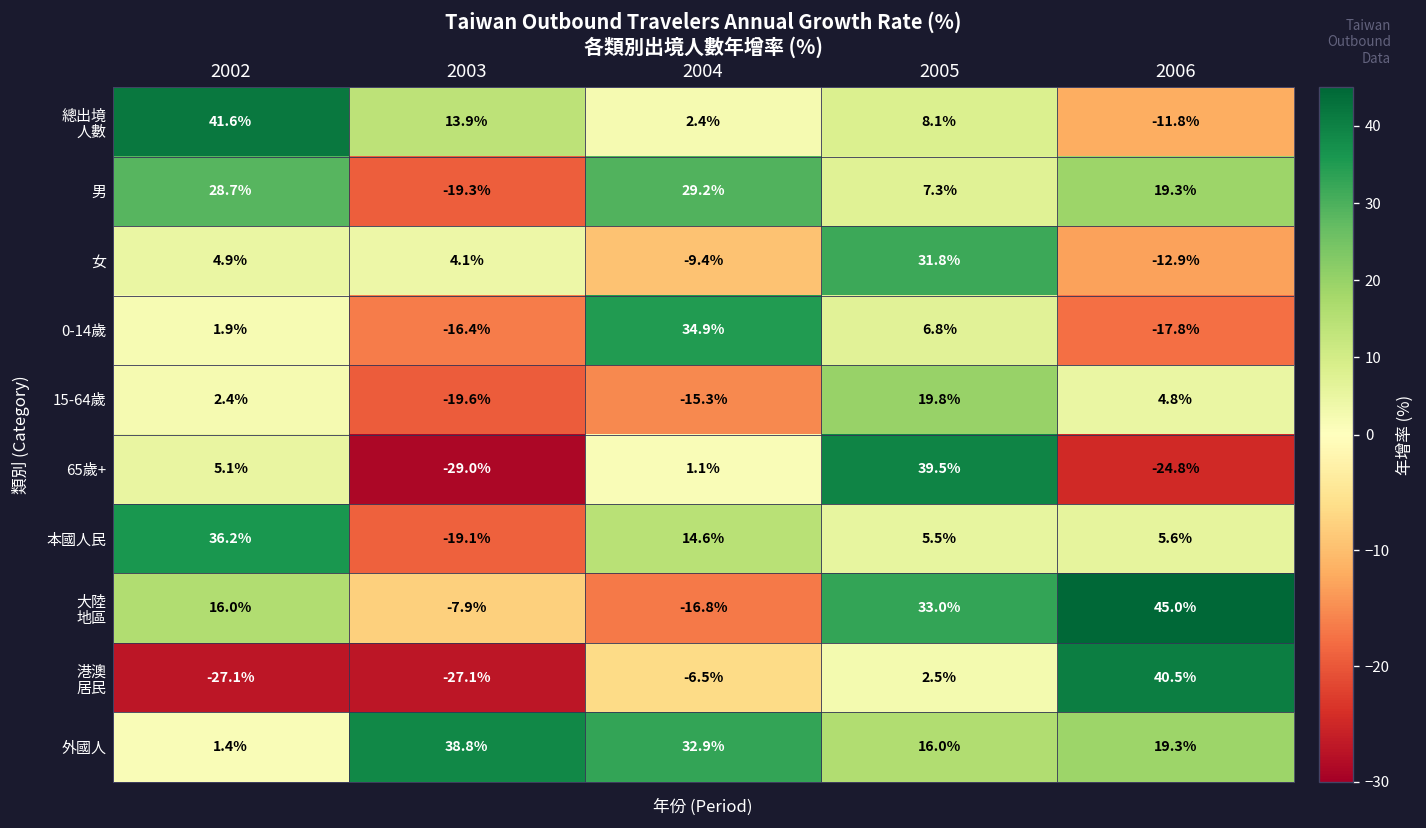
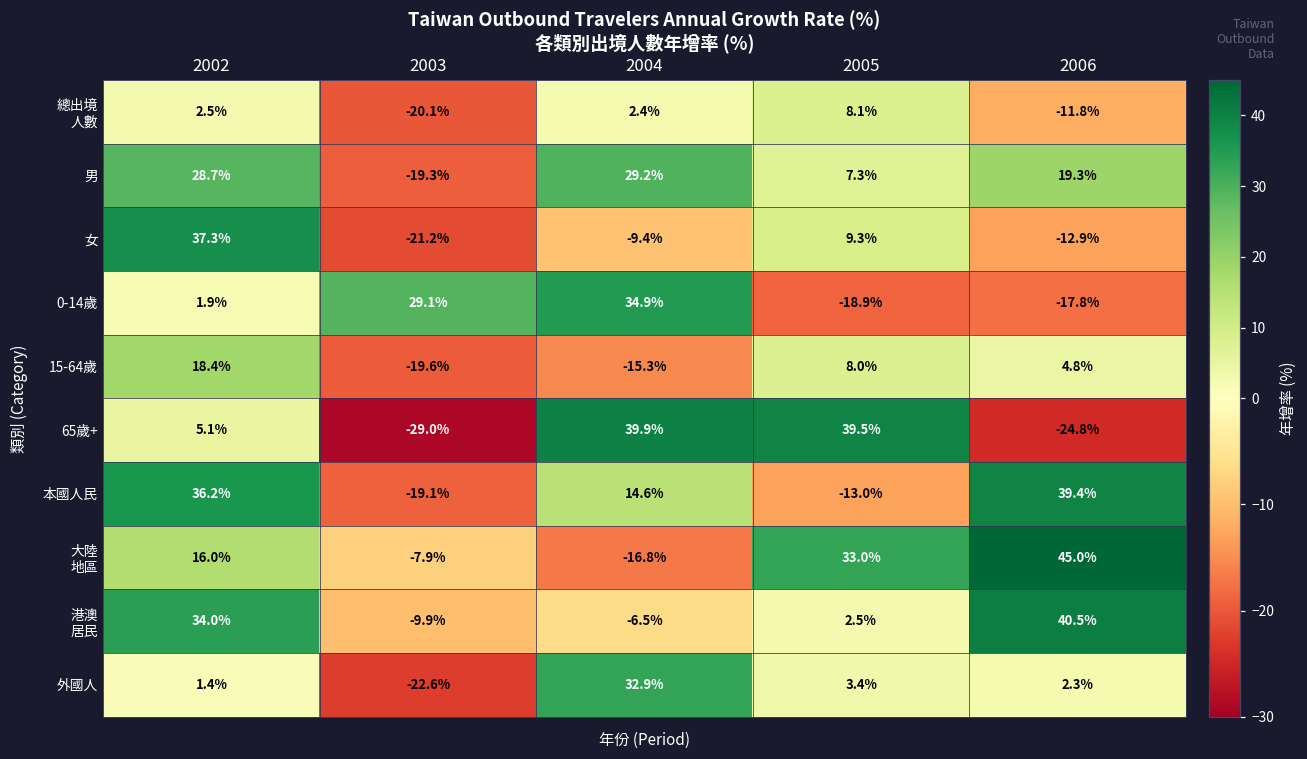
總出境 人數, 2002: 41.6% -> 2.5%
總出境 人數, 2003: 13.9% -> -20.1%
女, 2002: 4.9% -> 37.3%
女, 2003: 4.1% -> -21.2%
女, 2005: 31.8% -> 9.3%
0-14歲, 2003: -16.4% -> 29.1%
0-14歲, 2005: 6.8% -> -18.9%
15-64歲, 2002: 2.4% -> 18.4%
15-64歲, 2005: 19.8% -> 8.0%
65歲+, 2004: 1.1% -> 39.9%
本國人民, 2005: 5.5% -> -13.0%
本國人民, 2006: 5.6% -> 39.4%
港澳 居民, 2002: -27.1% -> 34.0%
港澳 居民, 2003: -27.1% -> -9.9%
外國人, 2003: 38.8% -> -22.6%
外國人, 2005: 16.0% -> 3.4%
外國人, 2006: 19.3% -> 2.3%
